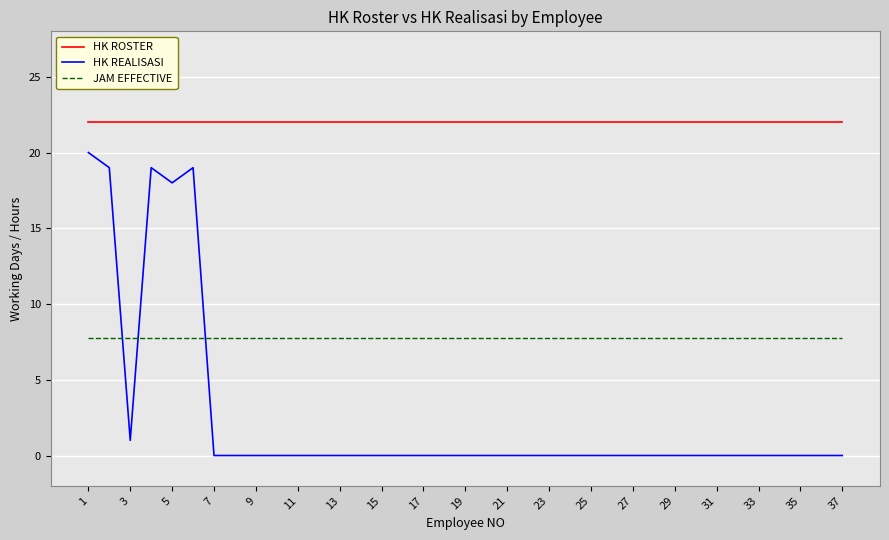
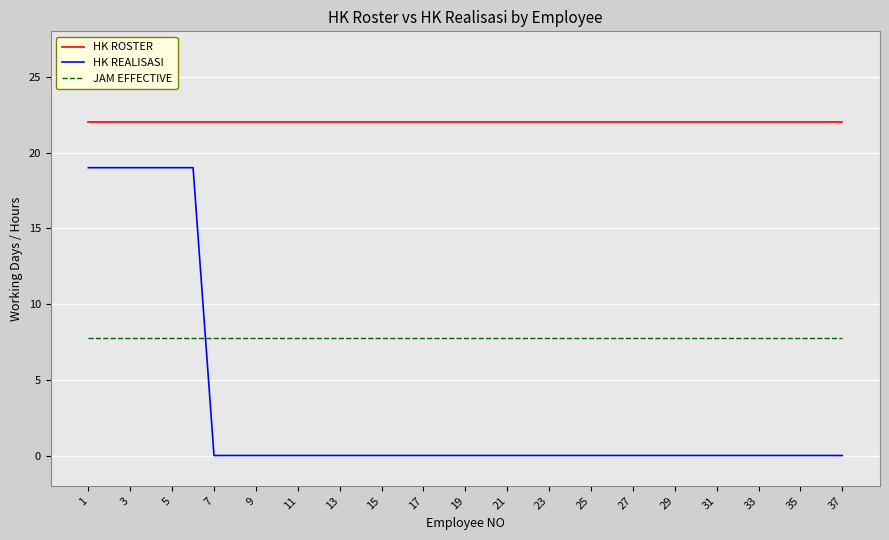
HK REALISASI, 1: 20 -> 19
HK REALISASI, 3: 1 -> 19
HK REALISASI, 5: 18 -> 19
